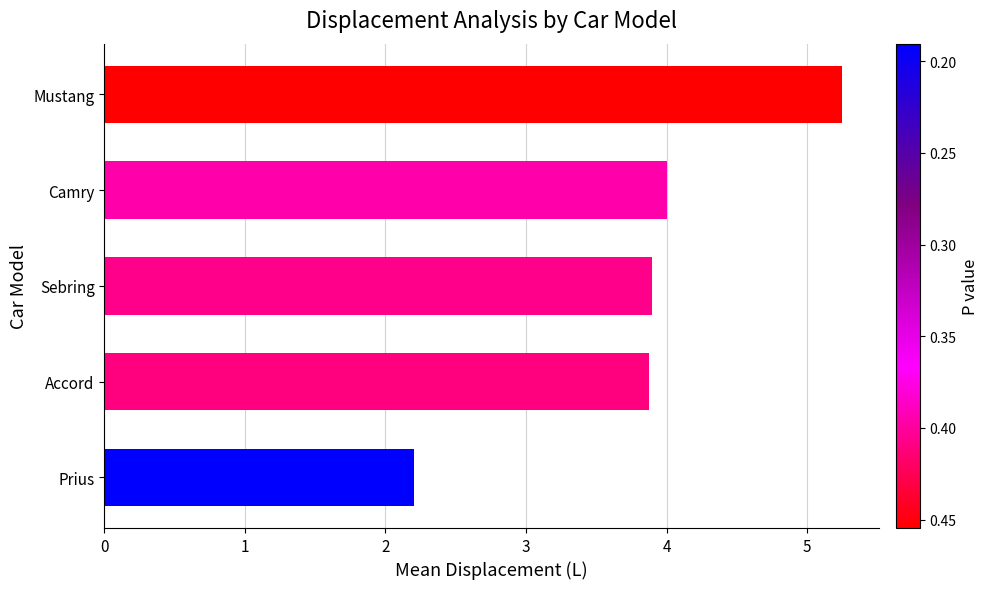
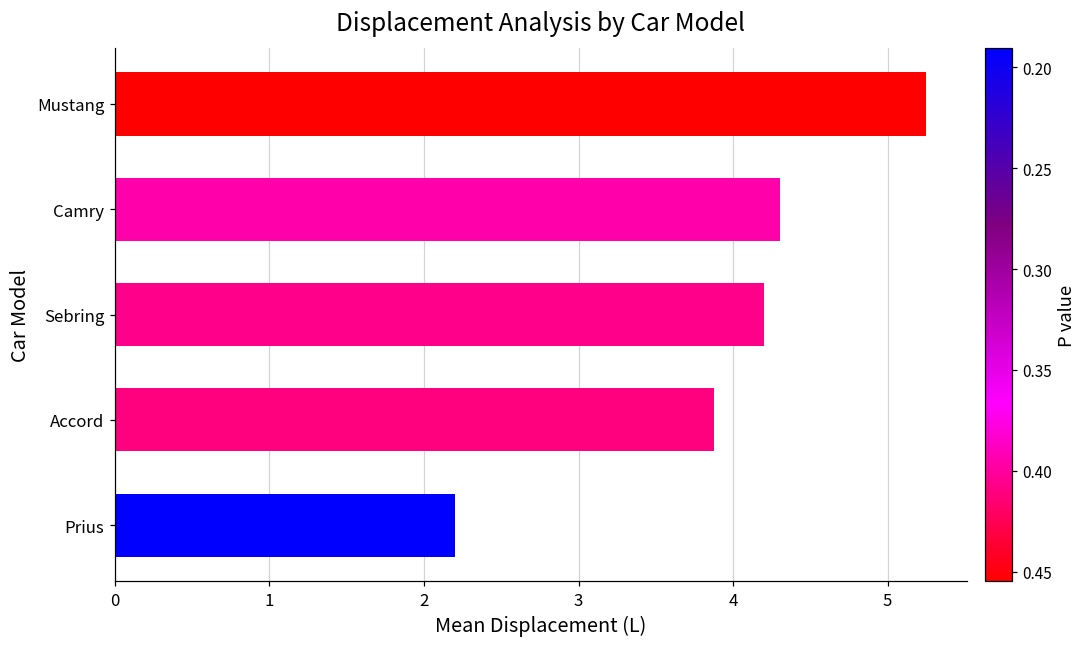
Camry: 4.0 -> 4.3
Sebring: 3.9 -> 4.2
